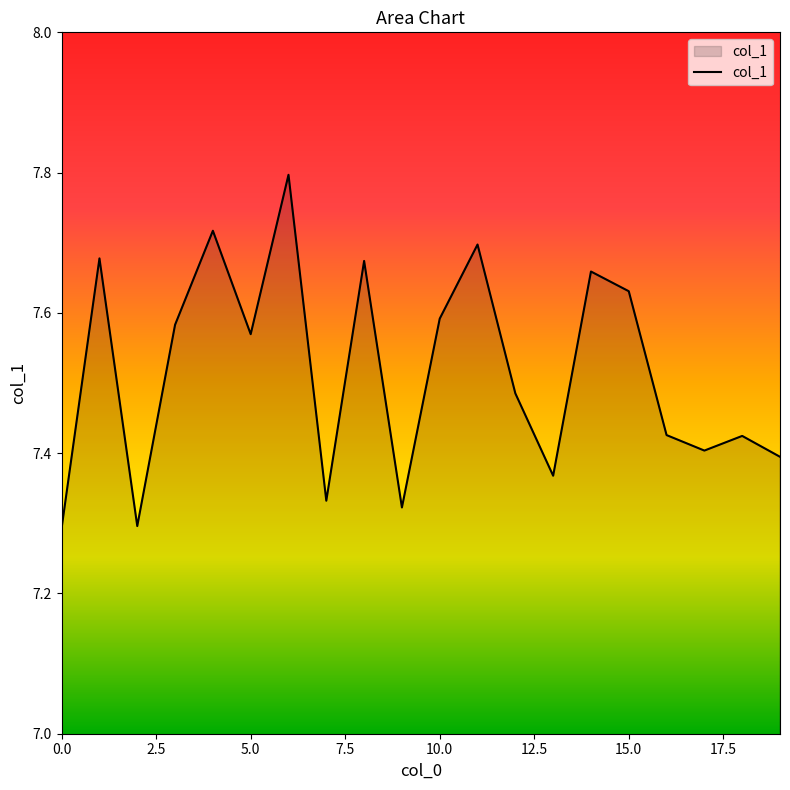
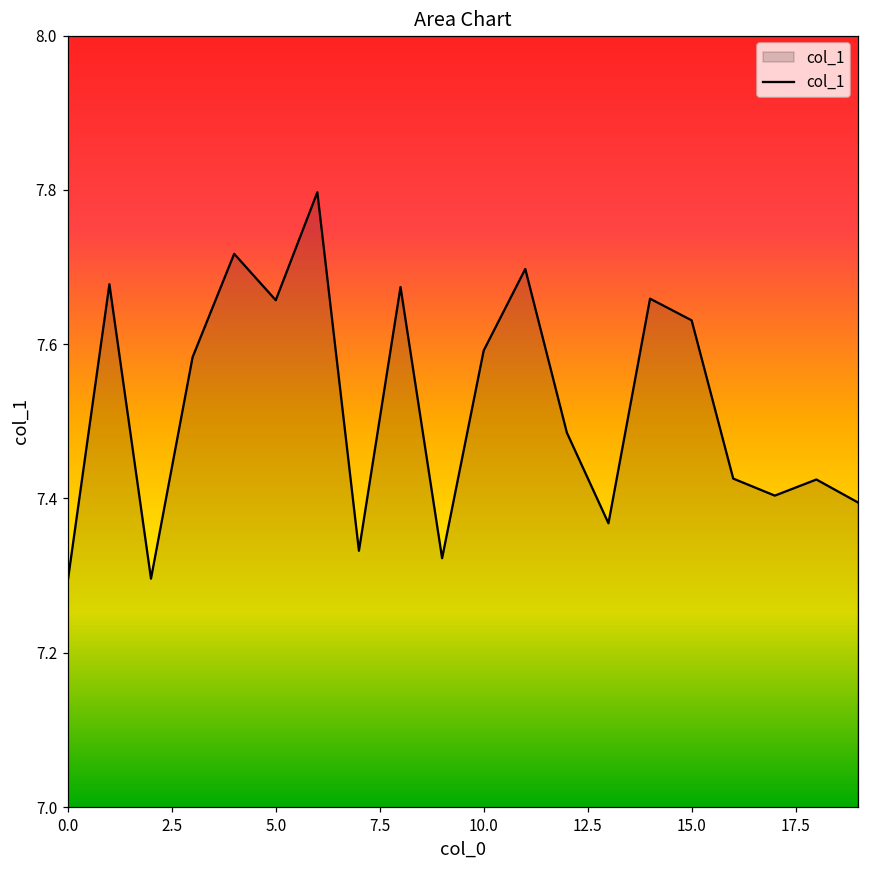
5.0: 7.57 -> 7.66
